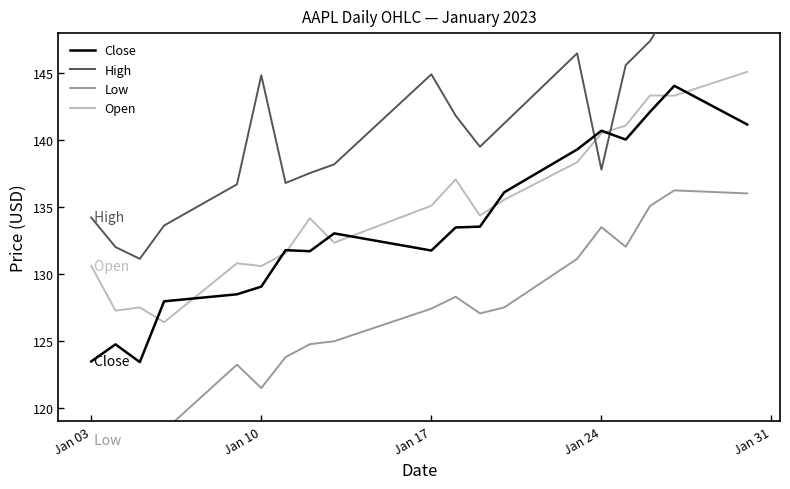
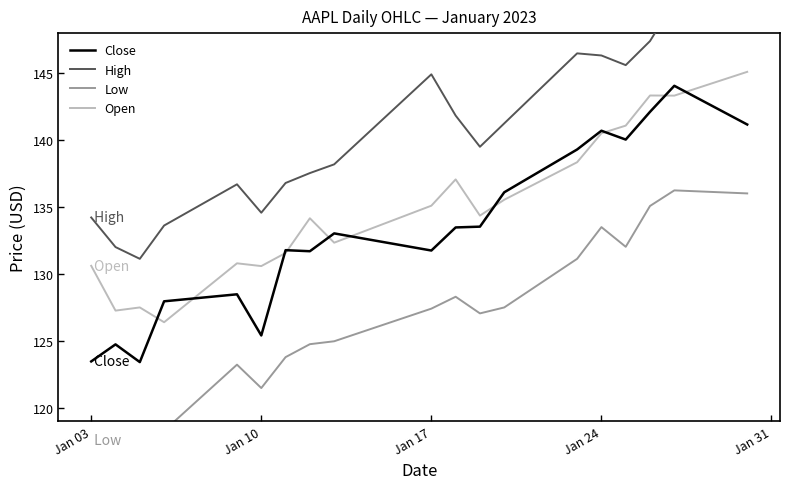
Close, Jan 10: 129.1 -> 125.4
High, Jan 10: 144.8 -> 134.6
High, Jan 24: 137.8 -> 146.3
